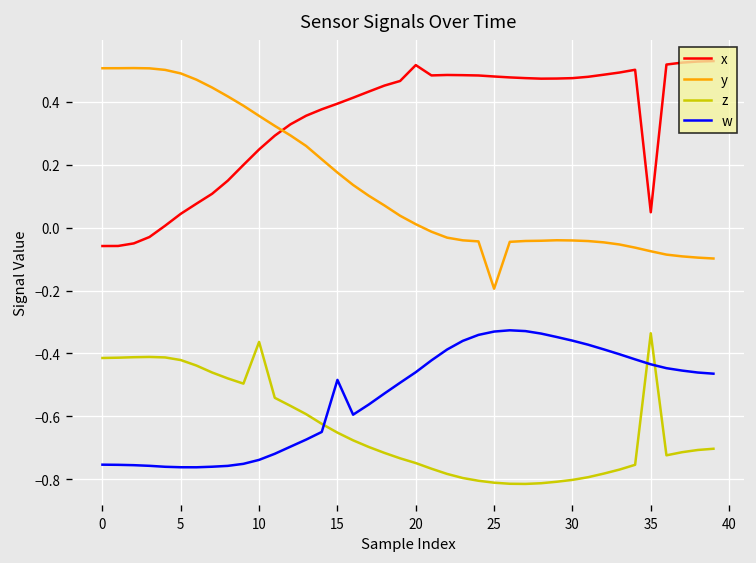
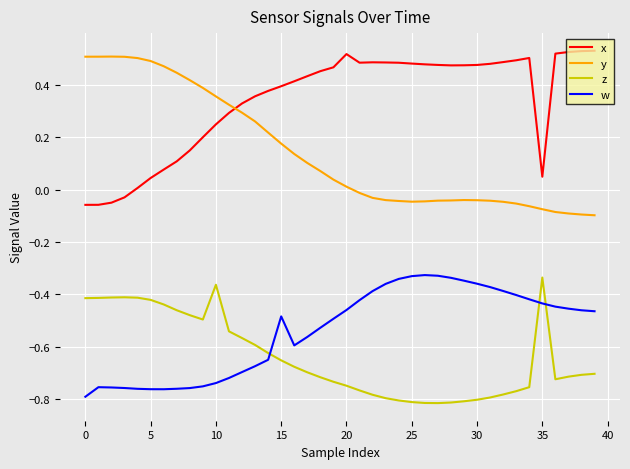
w, 0: -0.75 -> -0.79
y, 25: -0.19 -> -0.05
